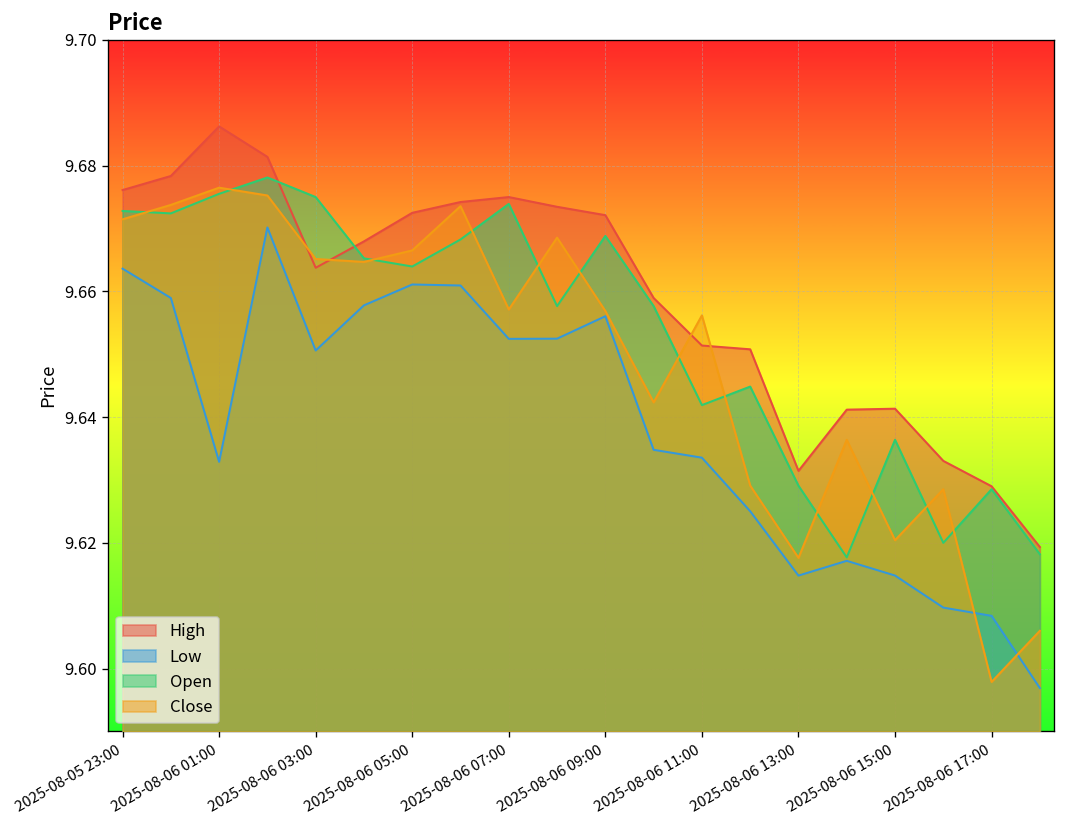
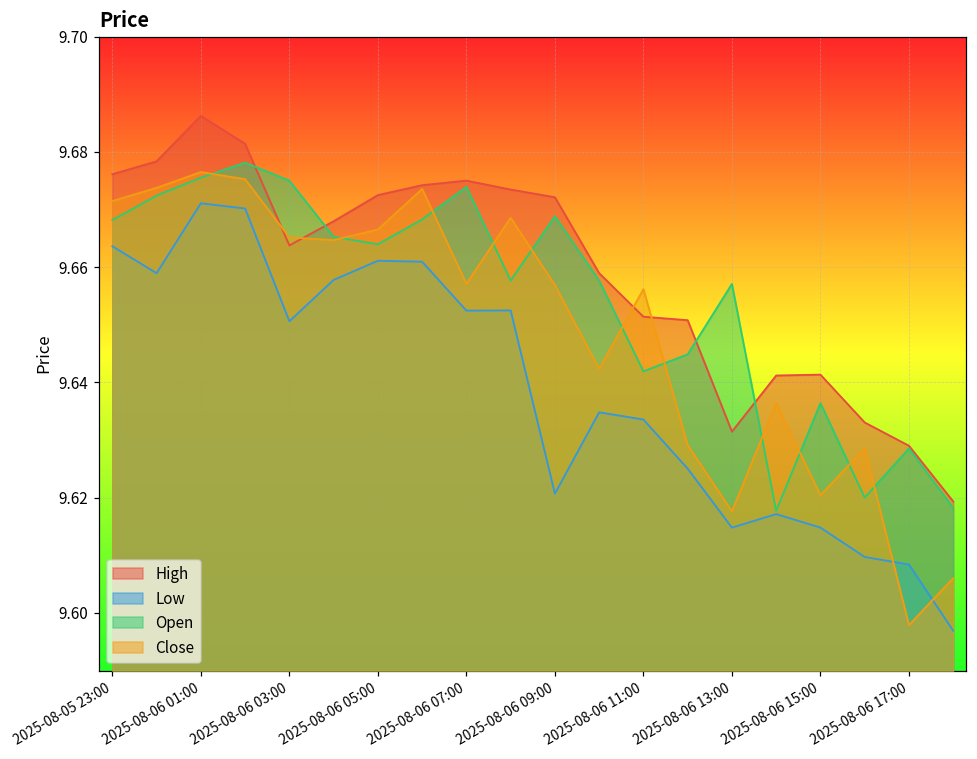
Open, 2025-08-05 23:00: 9.673 -> 9.668
Low, 2025-08-06 01:00: 9.633 -> 9.671
Low, 2025-08-06 09:00: 9.656 -> 9.621
Open, 2025-08-06 13:00: 9.629 -> 9.657
